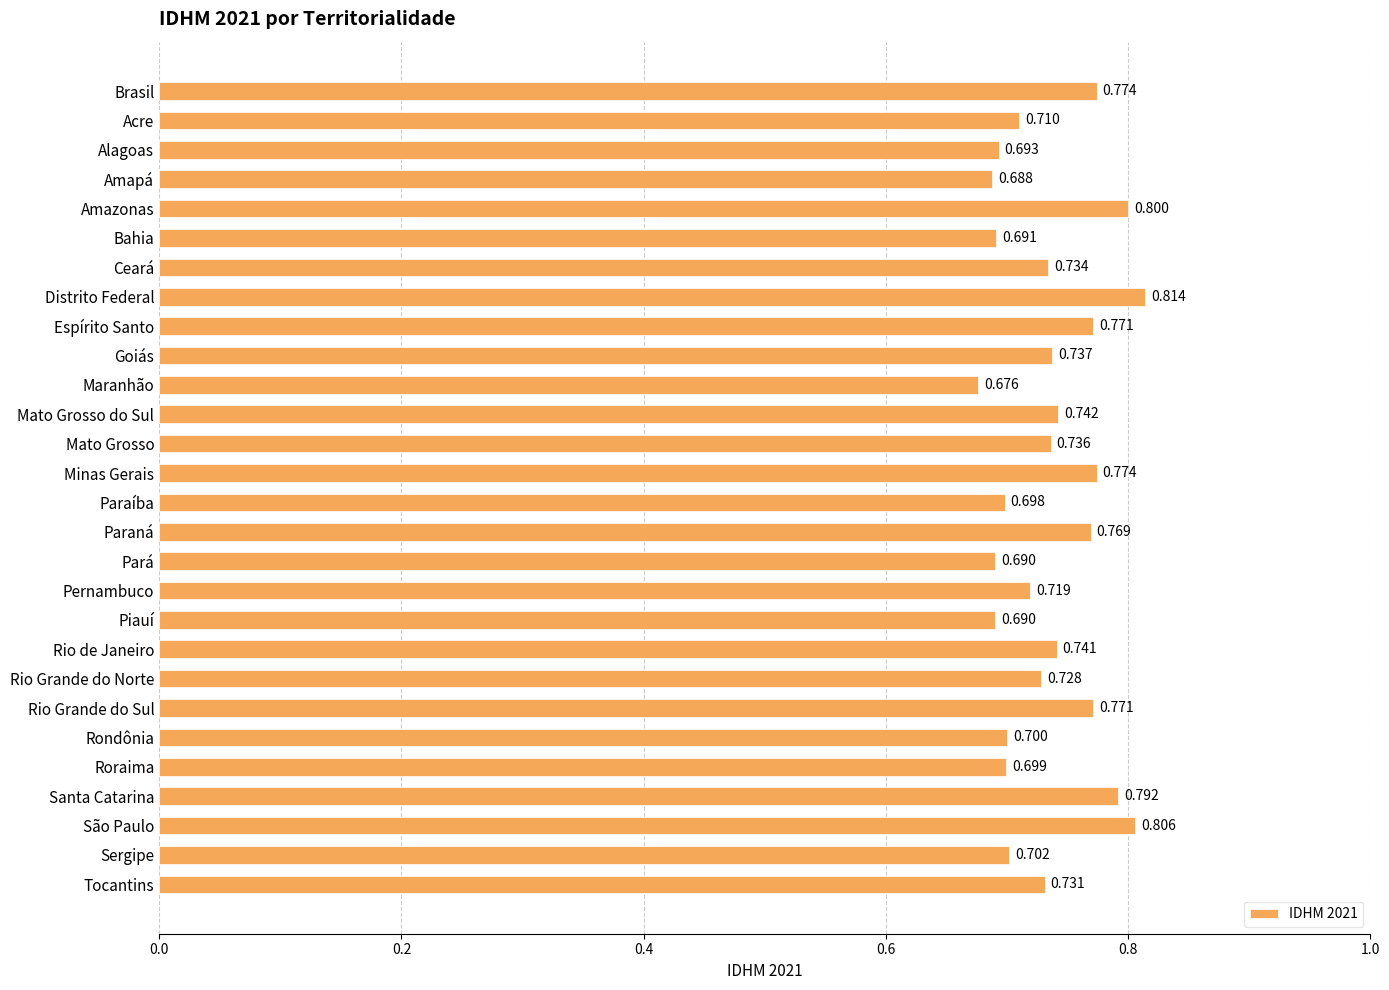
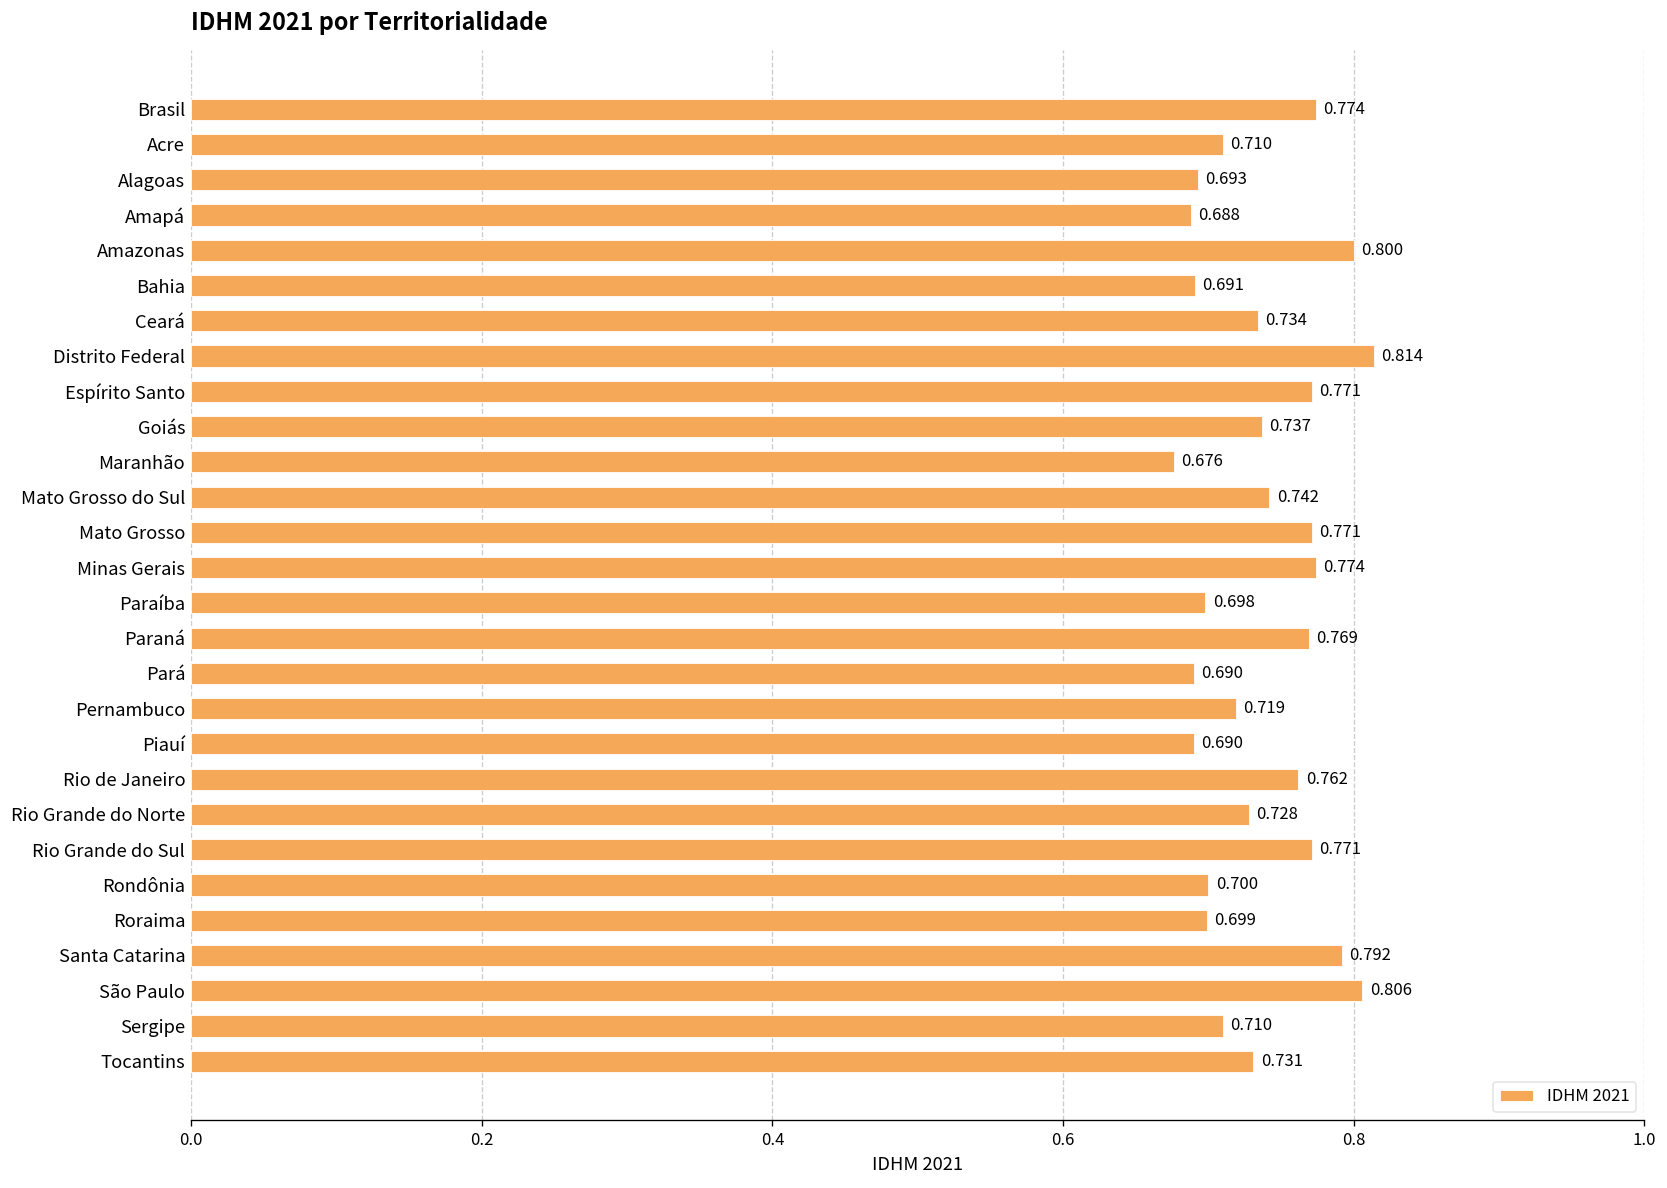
Mato Grosso: 0.736 -> 0.771
Rio de Janeiro: 0.741 -> 0.762
Sergipe: 0.702 -> 0.710
